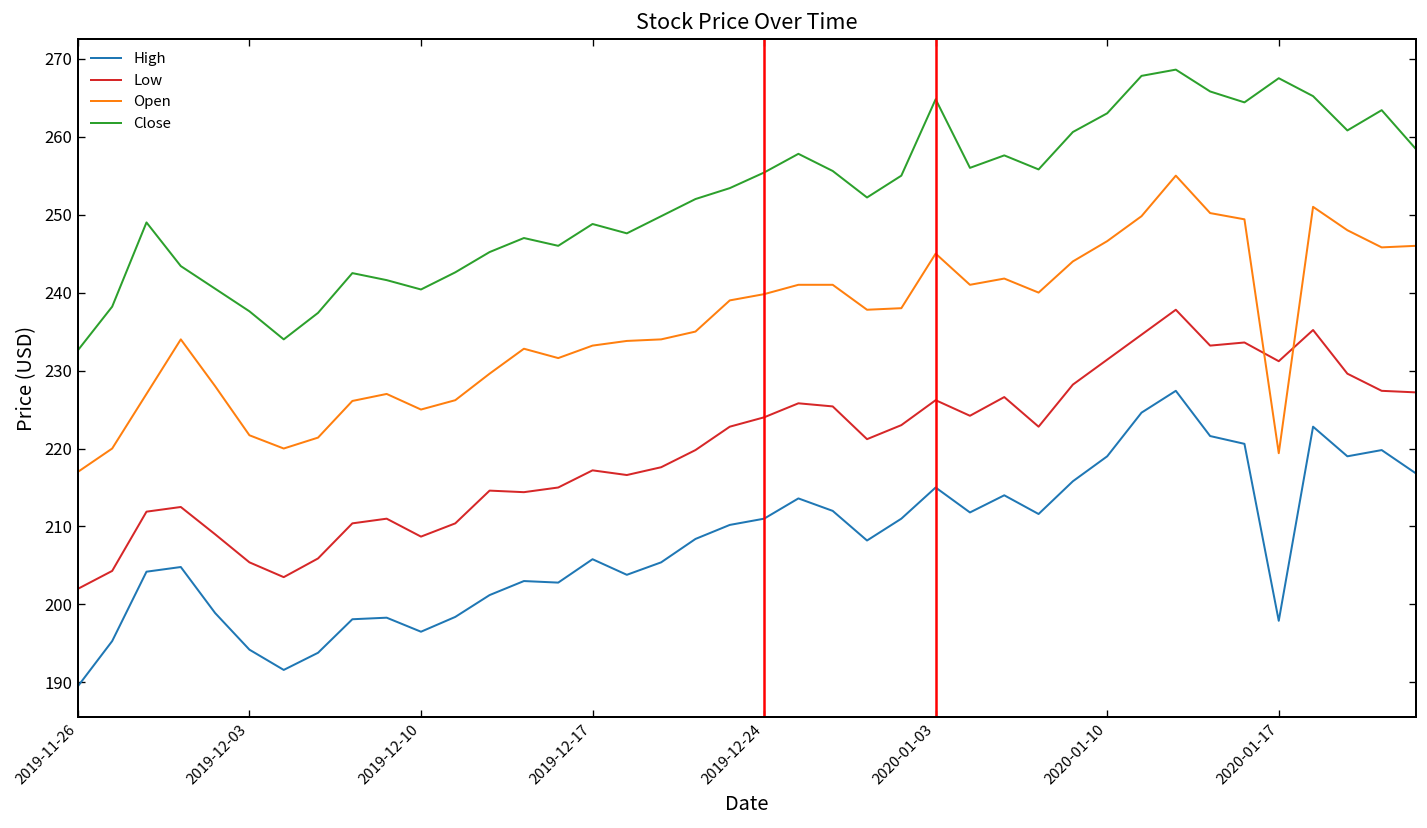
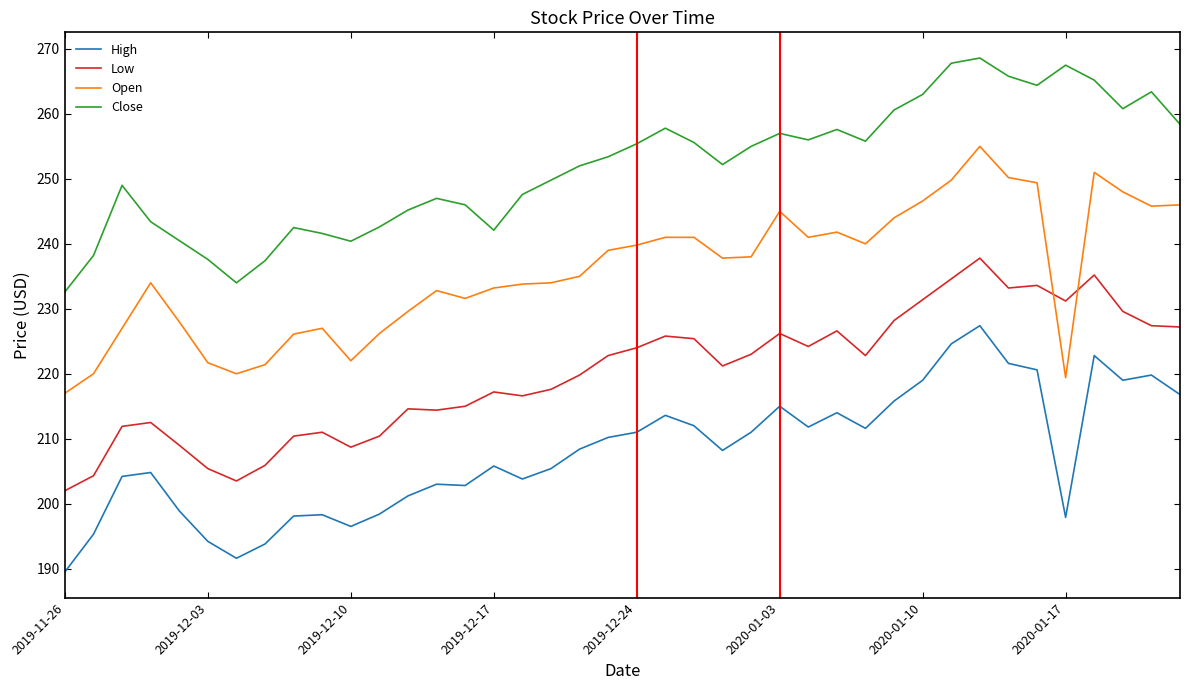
Open, 2019-12-10: 225 -> 222
Close, 2019-12-17: 249 -> 242
Close, 2020-01-03: 265 -> 257
